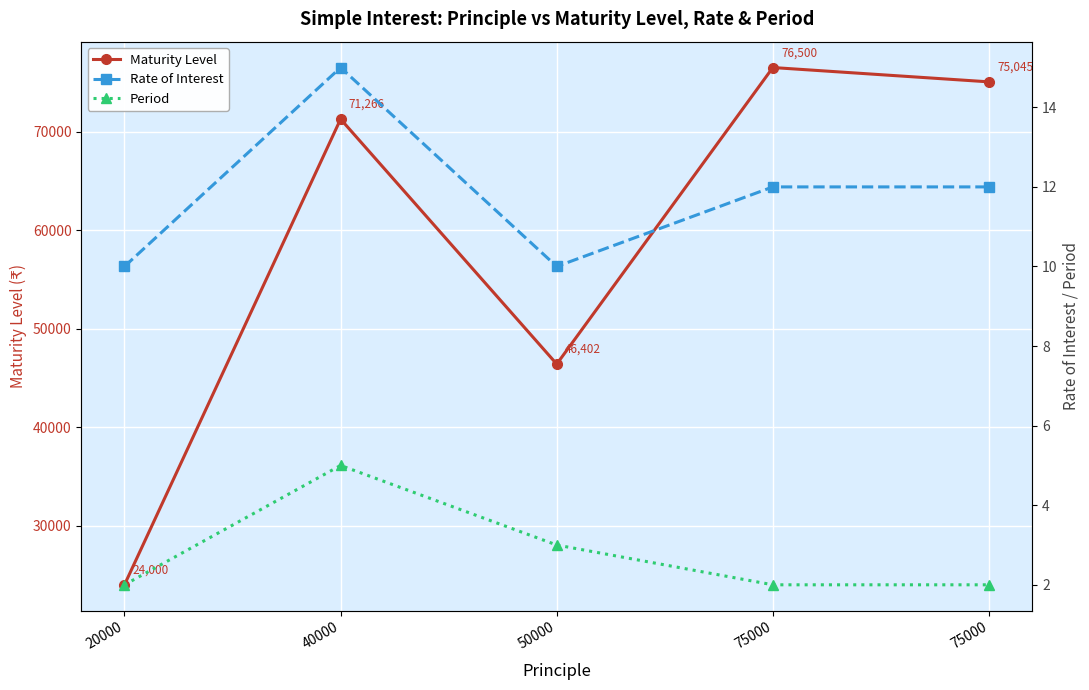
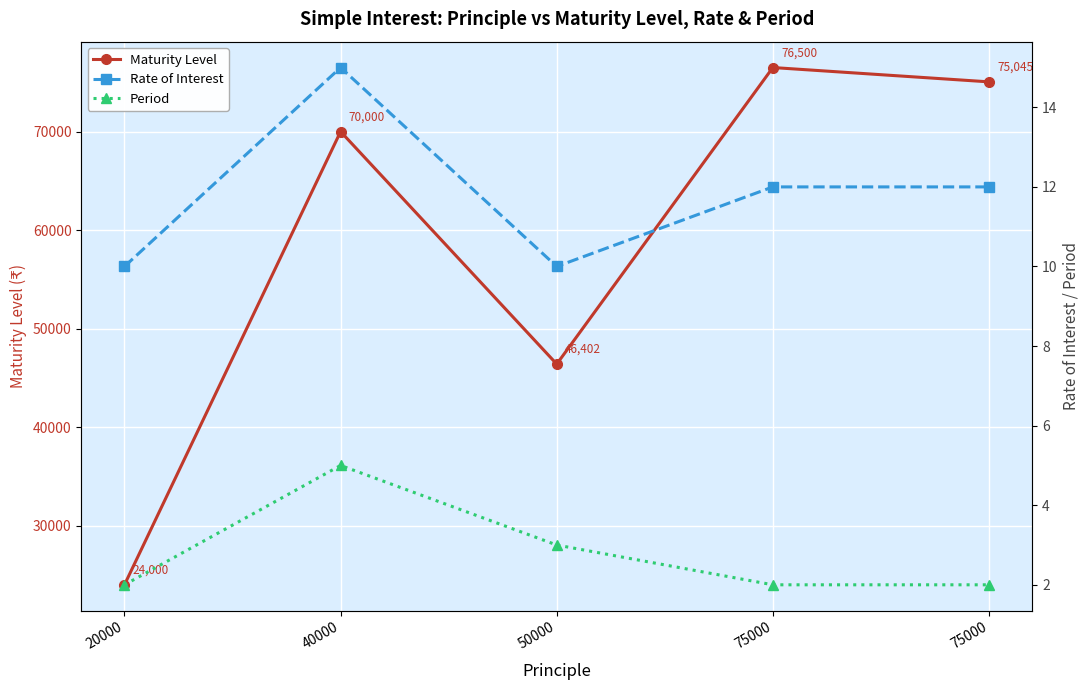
Maturity Level, 40000: 71,266 -> 70,000
